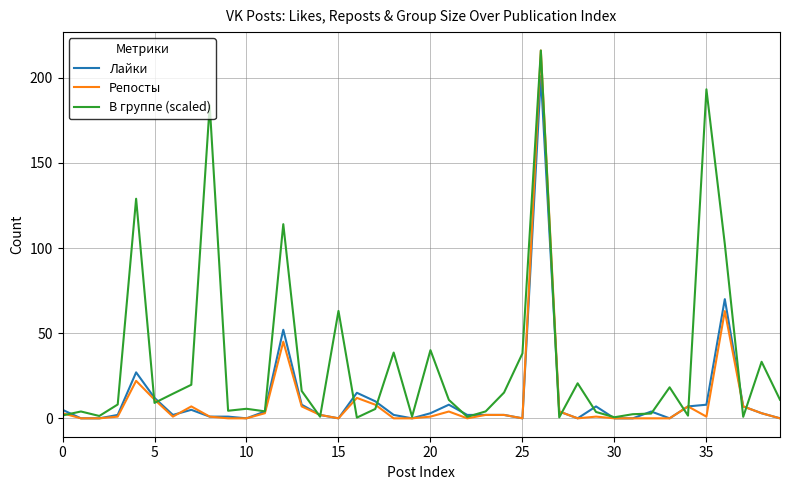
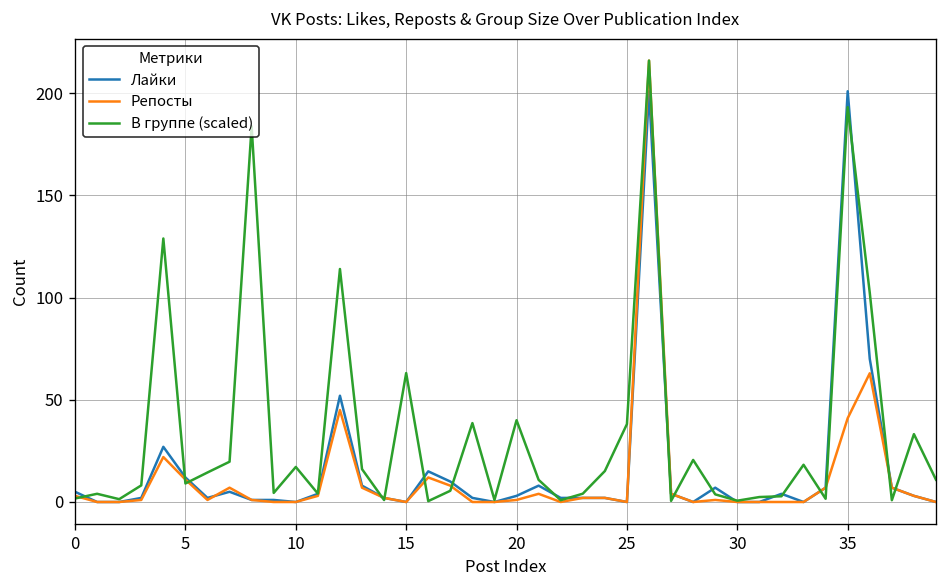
В группе (scaled), 10: 6 -> 17
Лайки, 35: 8 -> 201
Репосты, 35: 1 -> 41
